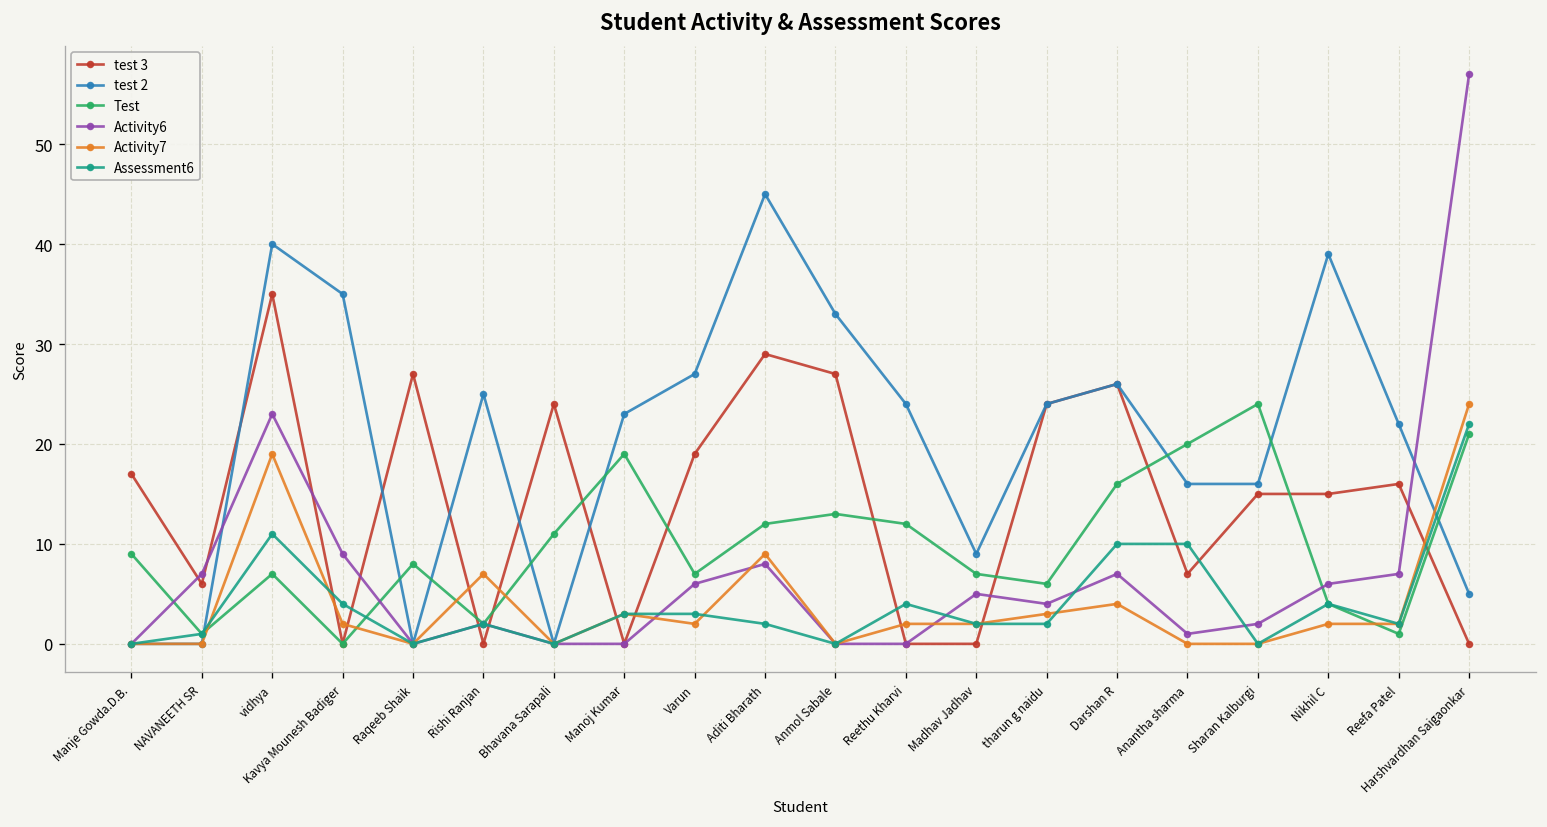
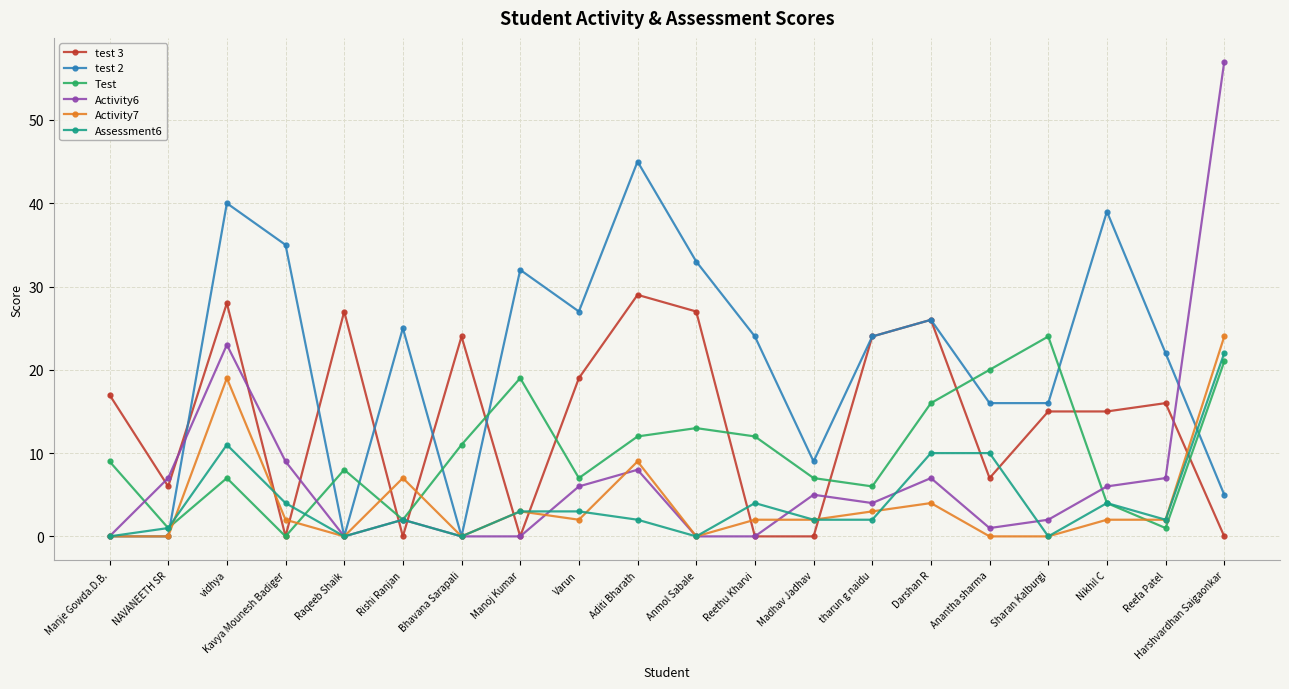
test 3, vidhya: 35 -> 28
test 2, Manoj Kumar: 23 -> 32
